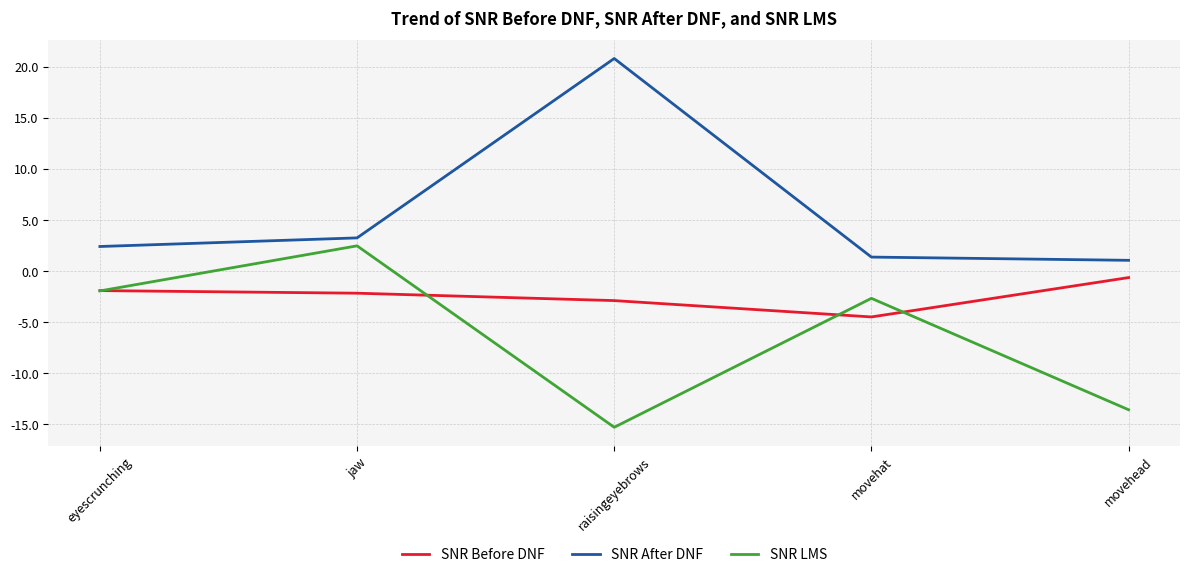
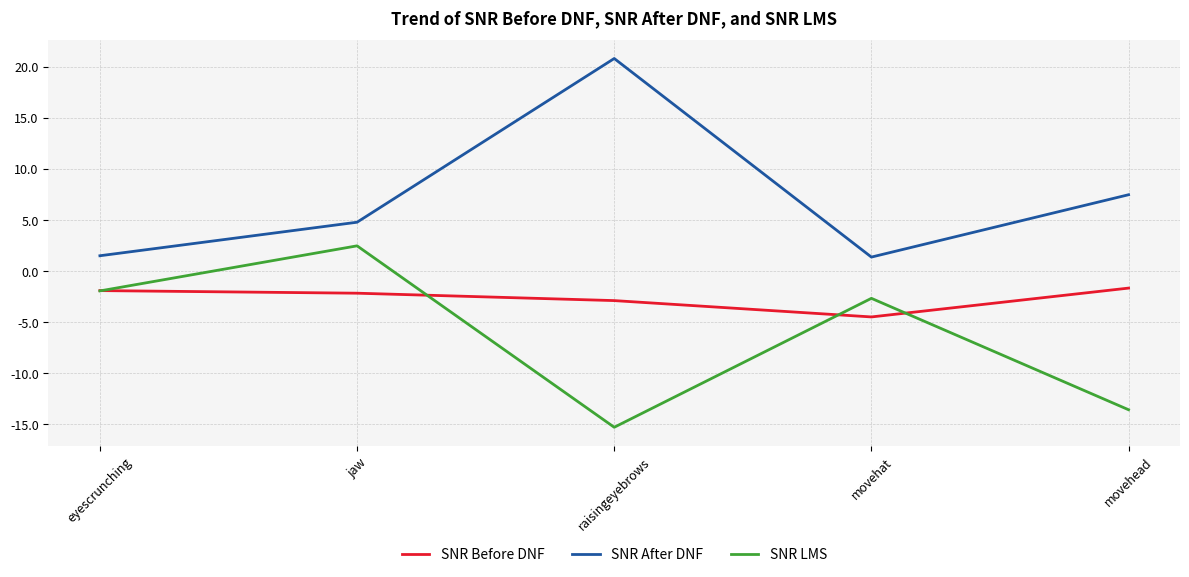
SNR After DNF, eyescrunching: 2.4 -> 1.5
SNR After DNF, jaw: 3.2 -> 4.8
SNR Before DNF, movehead: -0.6 -> -1.7
SNR After DNF, movehead: 1.1 -> 7.5
